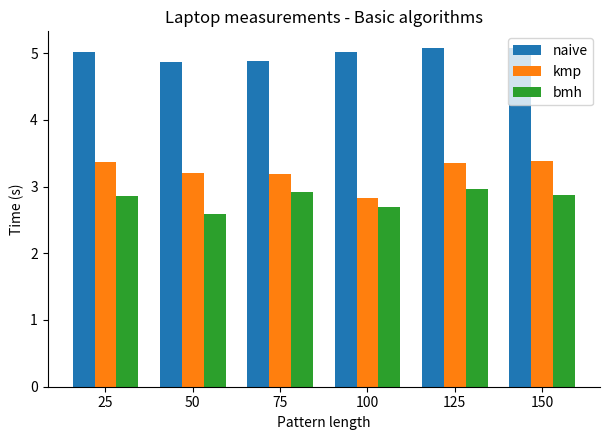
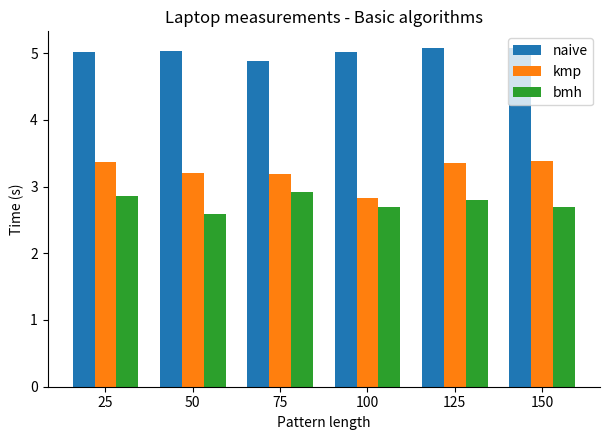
naive, 50: 4.9 -> 5.0
bmh, 125: 3.0 -> 2.8
bmh, 150: 2.9 -> 2.7
